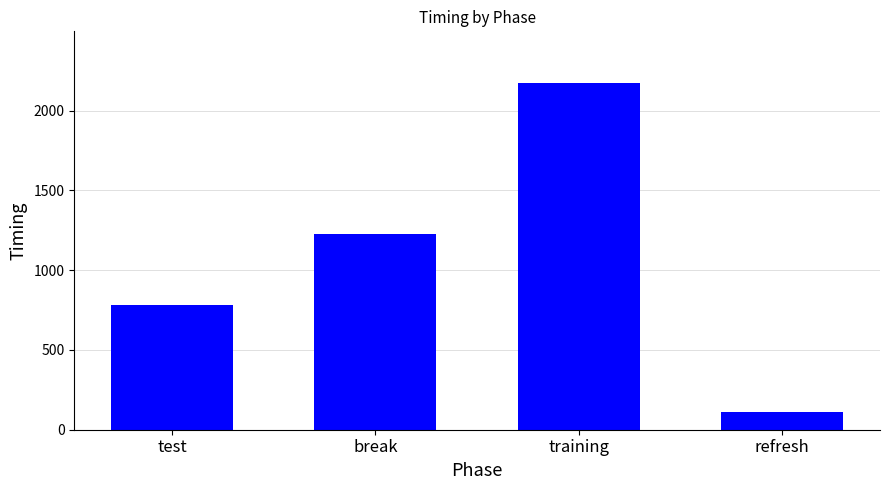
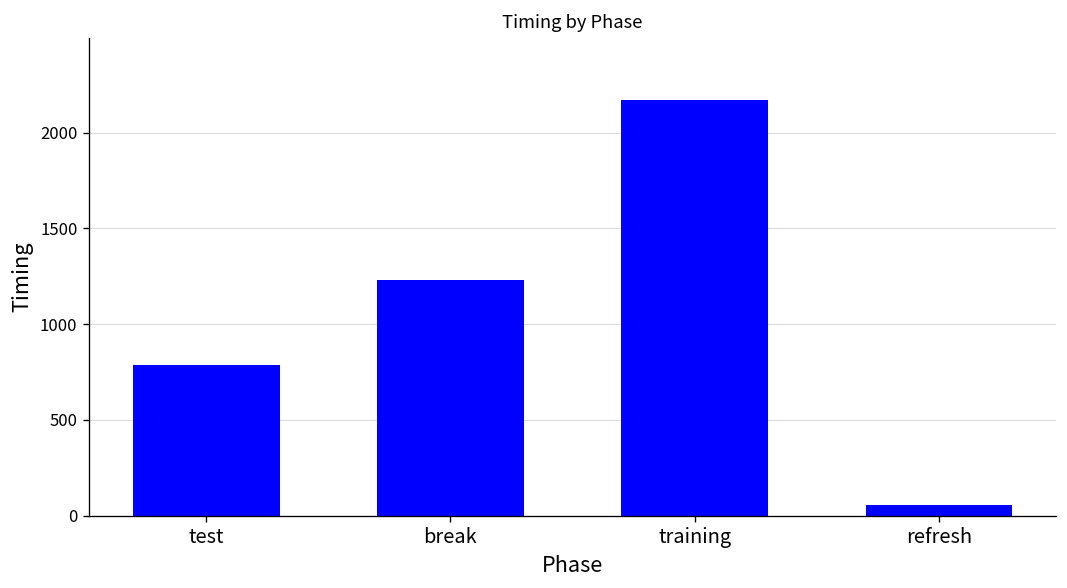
refresh: 110 -> 60
